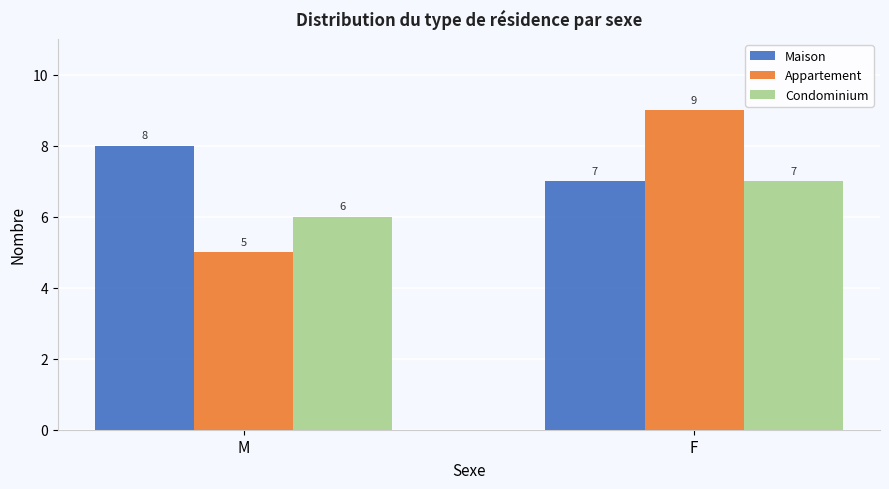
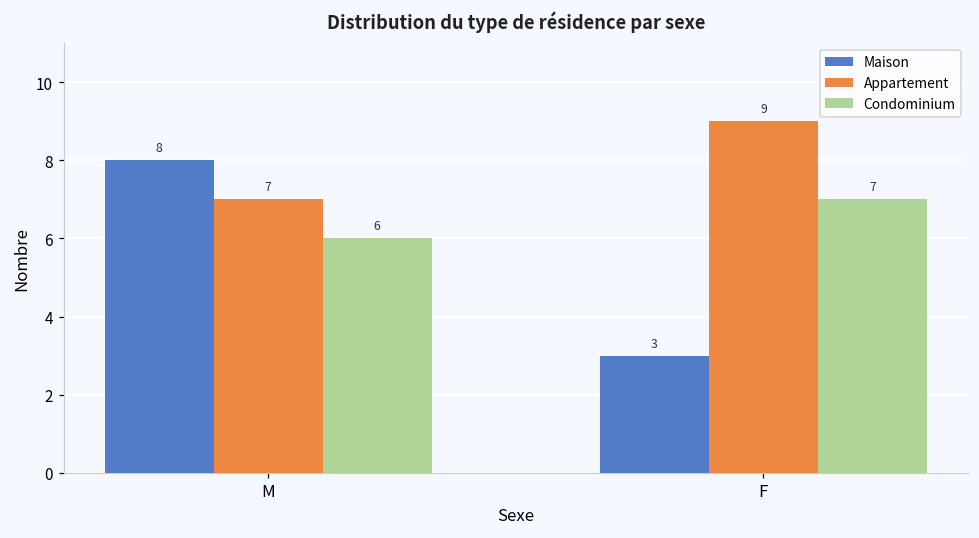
Appartement, M: 5 -> 7
Maison, F: 7 -> 3
